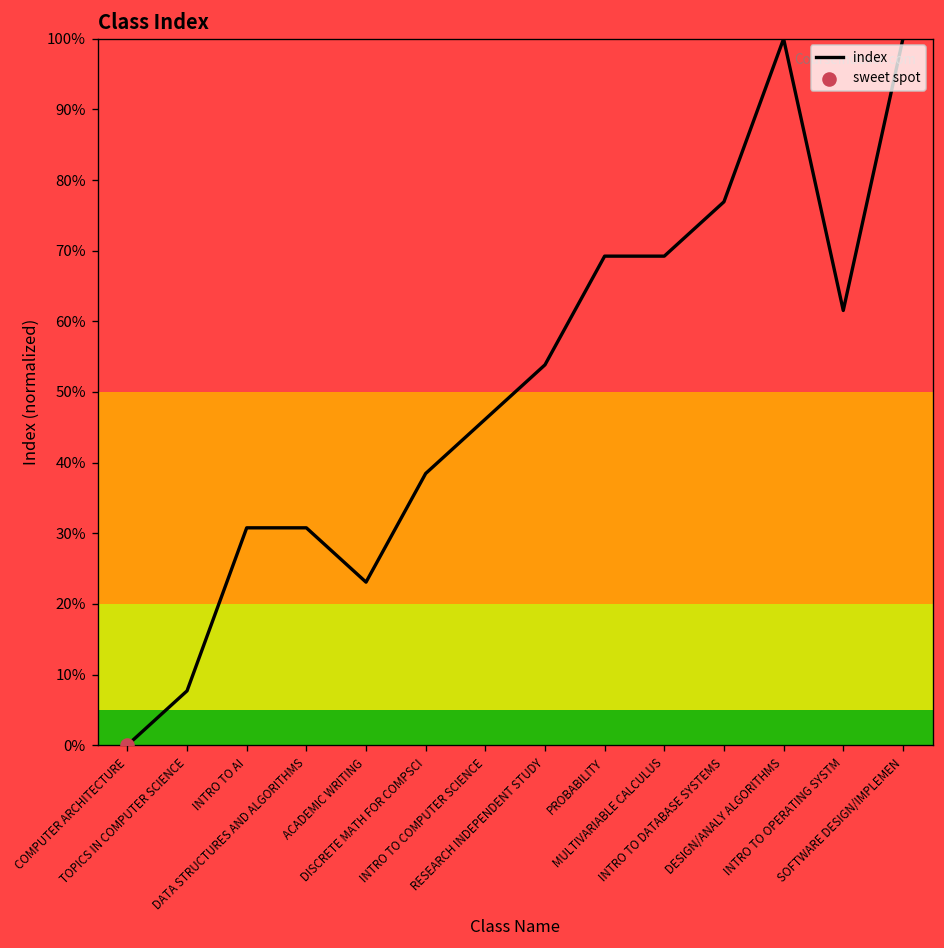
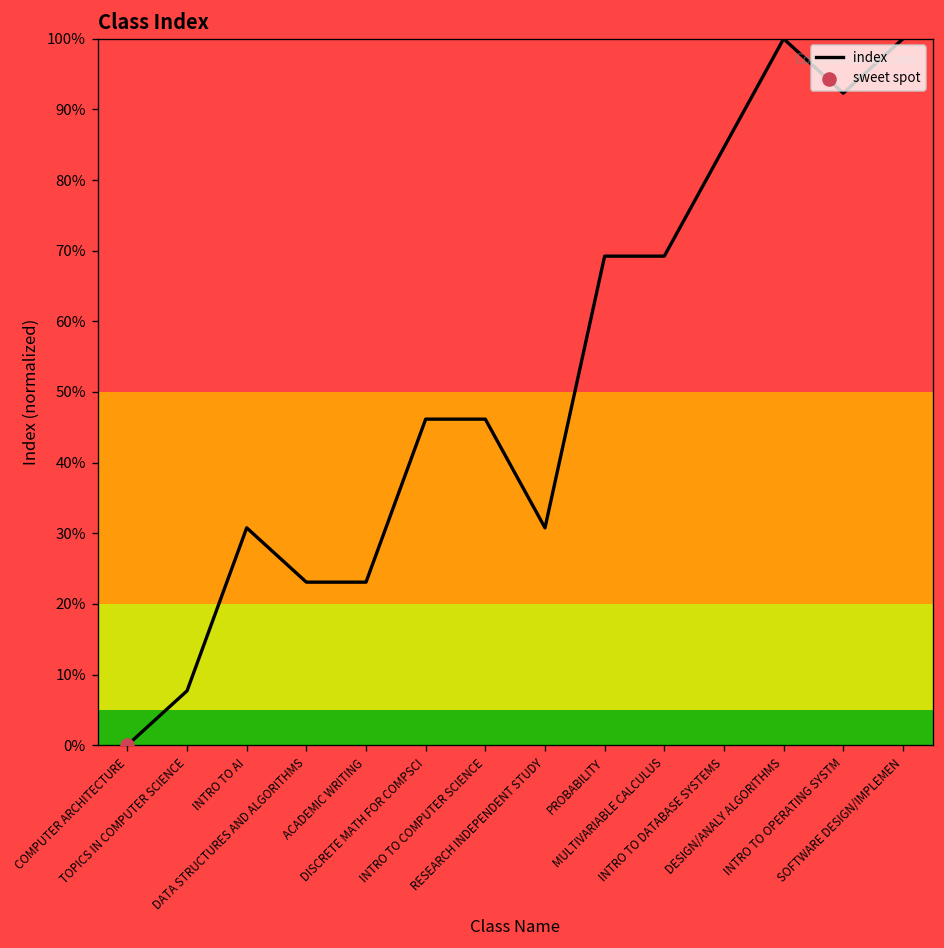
index, DATA STRUCTURES AND ALGORITHMS: 31% -> 23%
index, DISCRETE MATH FOR COMPSCI: 38% -> 46%
index, RESEARCH INDEPENDENT STUDY: 54% -> 31%
index, INTRO TO DATABASE SYSTEMS: 77% -> 85%
index, INTRO TO OPERATING SYSTM: 62% -> 92%
